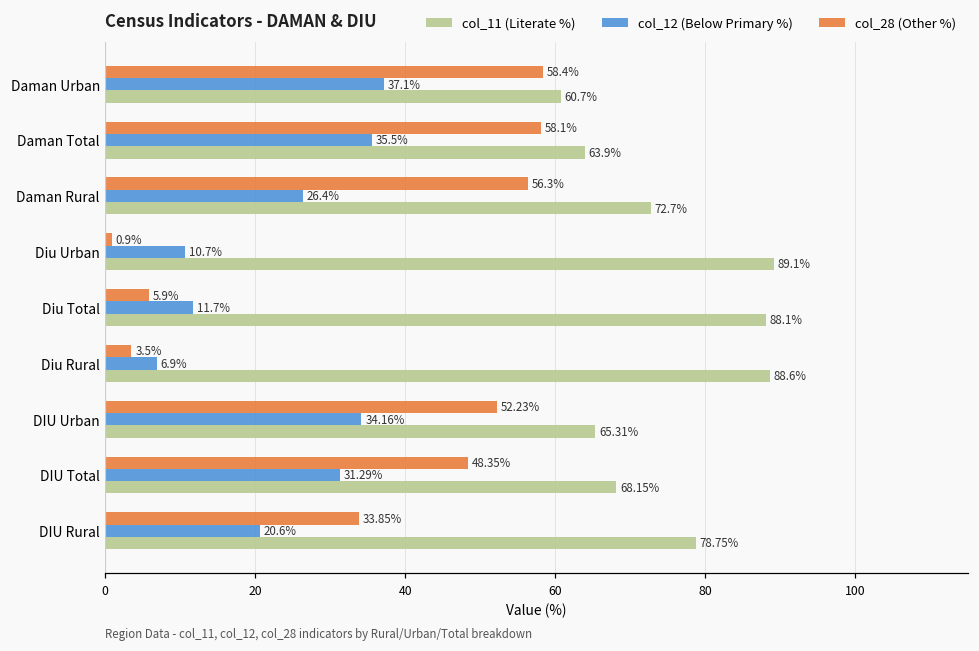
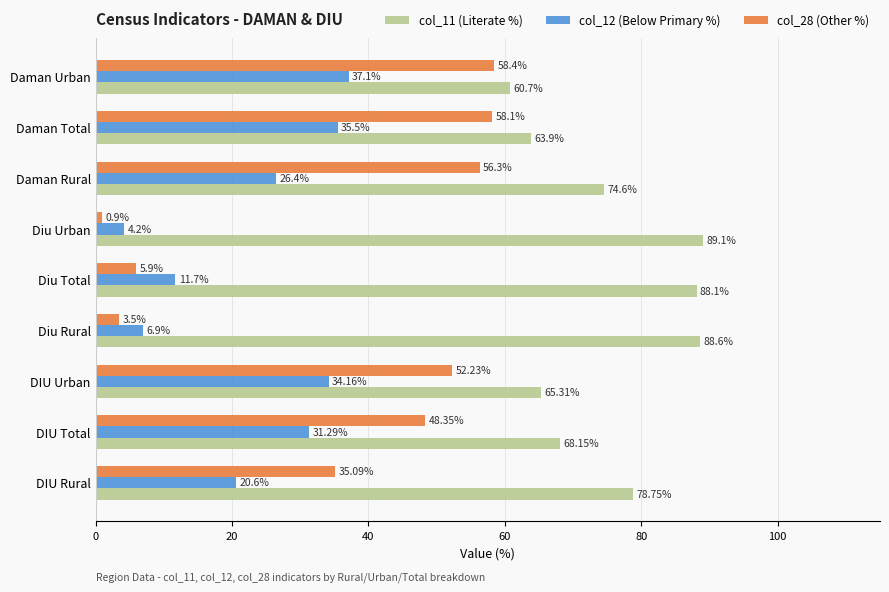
col_11 (Literate %), Daman Rural: 72.7% -> 74.6%
col_12 (Below Primary %), Diu Urban: 10.7% -> 4.2%
col_28 (Other %), DIU Rural: 33.85% -> 35.09%
